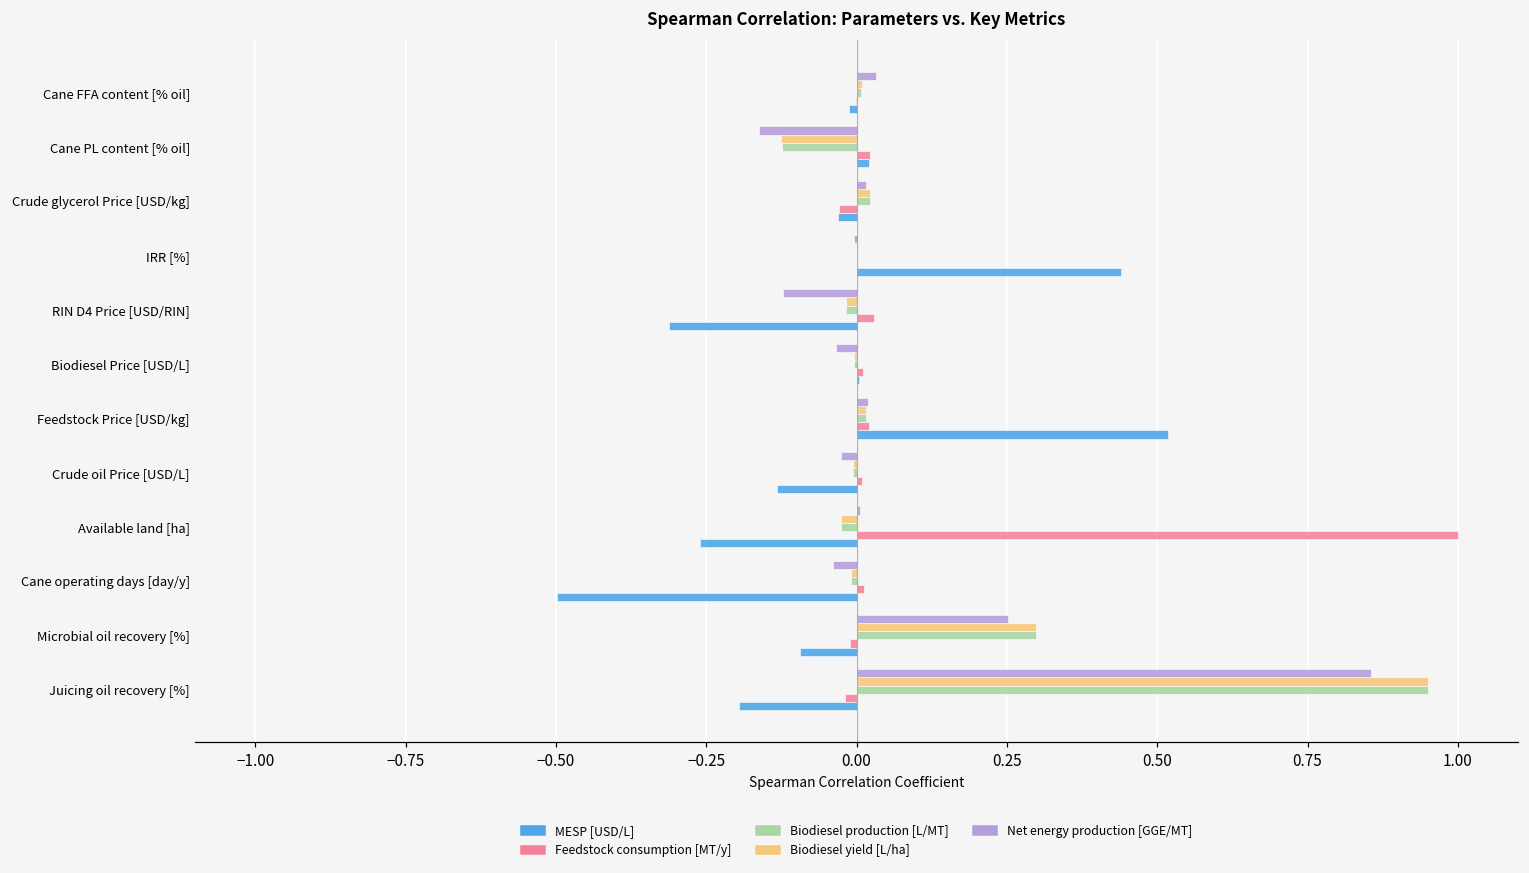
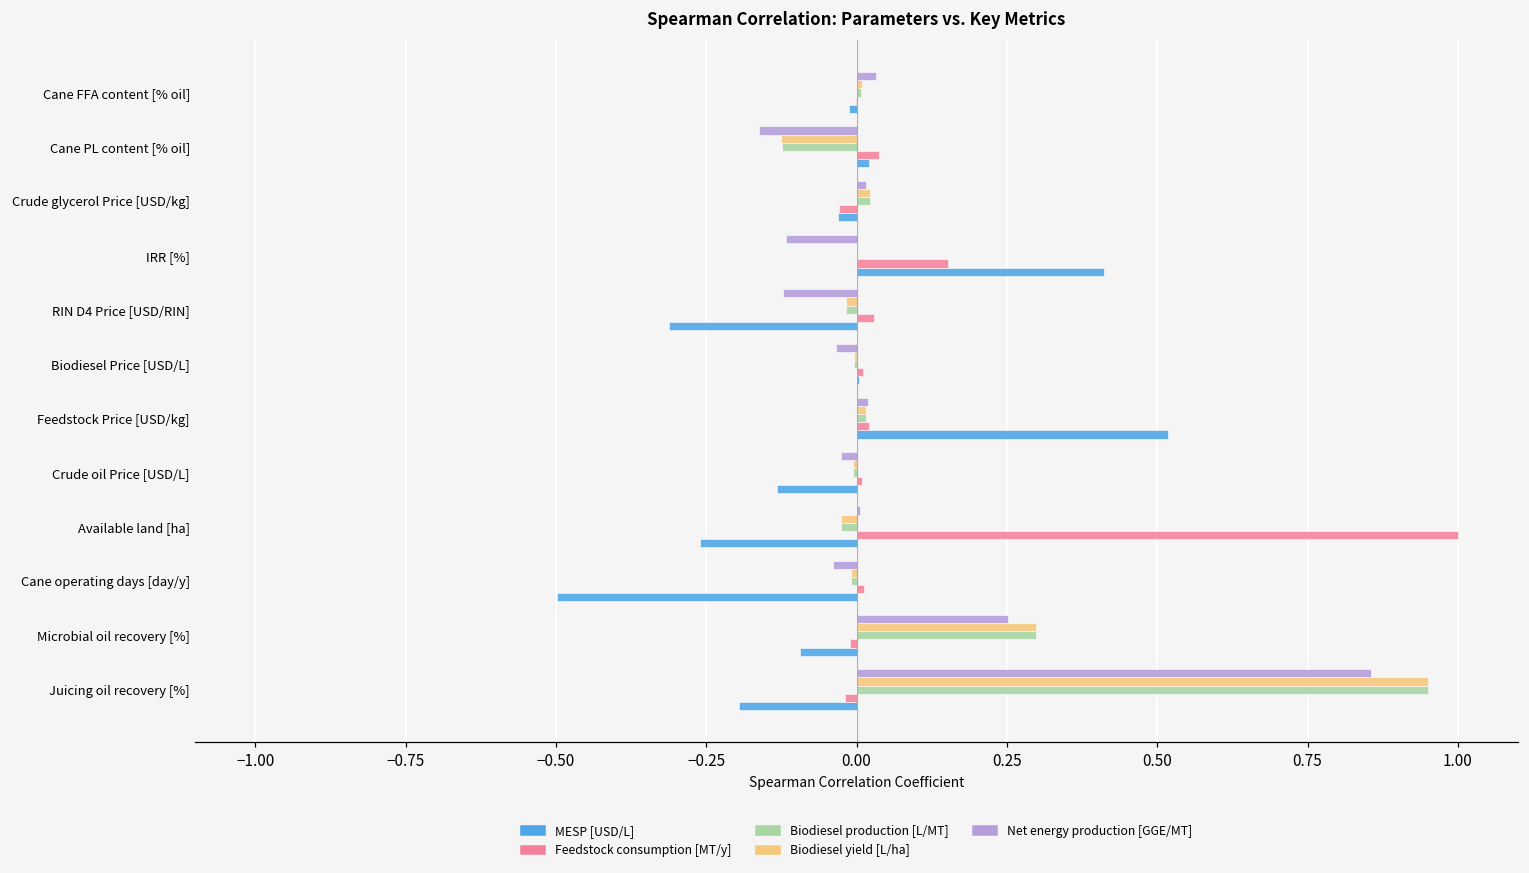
Feedstock consumption [MT/y], Cane PL content [% oil]: 0.02 -> 0.04
Net energy production [GGE/MT], IRR [%]: 0.00 -> -0.12
Feedstock consumption [MT/y], IRR [%]: 0.00 -> 0.15
MESP [USD/L], IRR [%]: 0.44 -> 0.41
